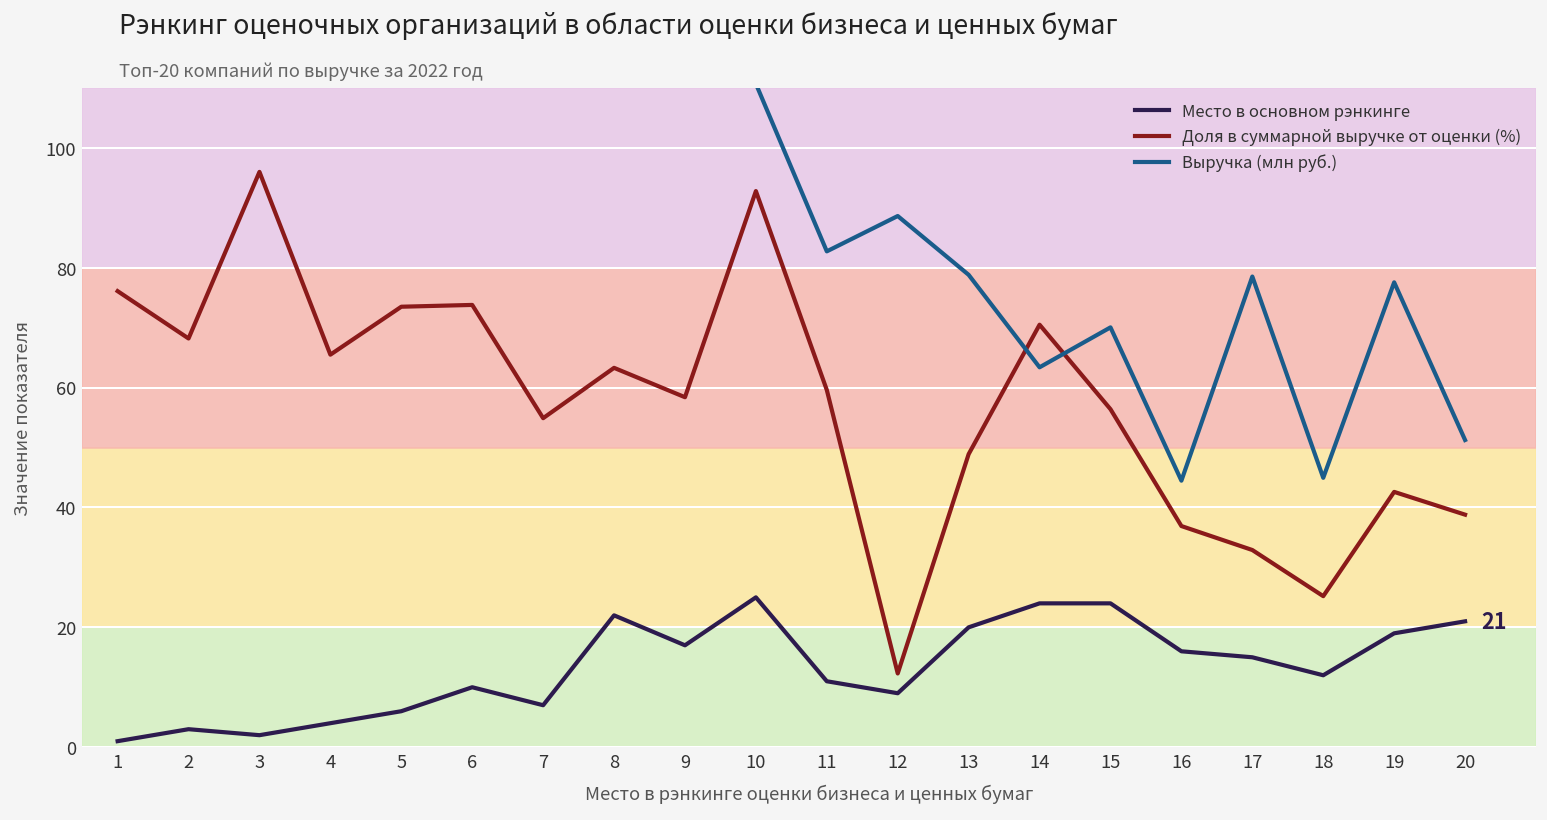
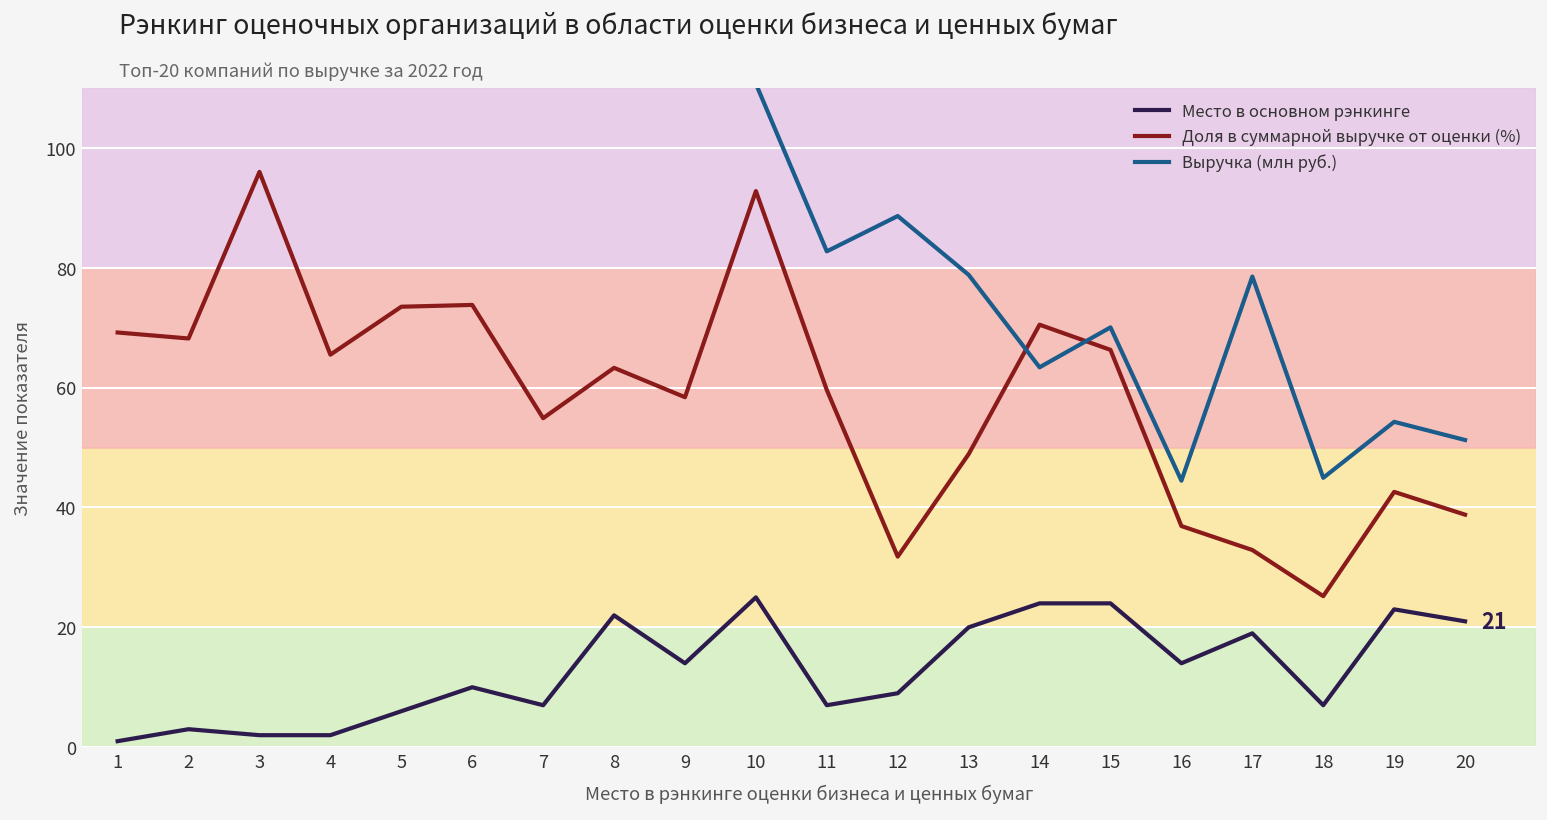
Доля в суммарной выручке от оценки (%), 1: 76 -> 69
Место в основном рэнкинге, 4: 4 -> 2
Место в основном рэнкинге, 9: 17 -> 14
Место в основном рэнкинге, 11: 11 -> 7
Доля в суммарной выручке от оценки (%), 12: 12 -> 32
Доля в суммарной выручке от оценки (%), 15: 56 -> 66
Место в основном рэнкинге, 16: 16 -> 14
Место в основном рэнкинге, 17: 15 -> 19
Место в основном рэнкинге, 18: 12 -> 7
Место в основном рэнкинге, 19: 19 -> 23
Выручка (млн руб.), 19: 78 -> 54
